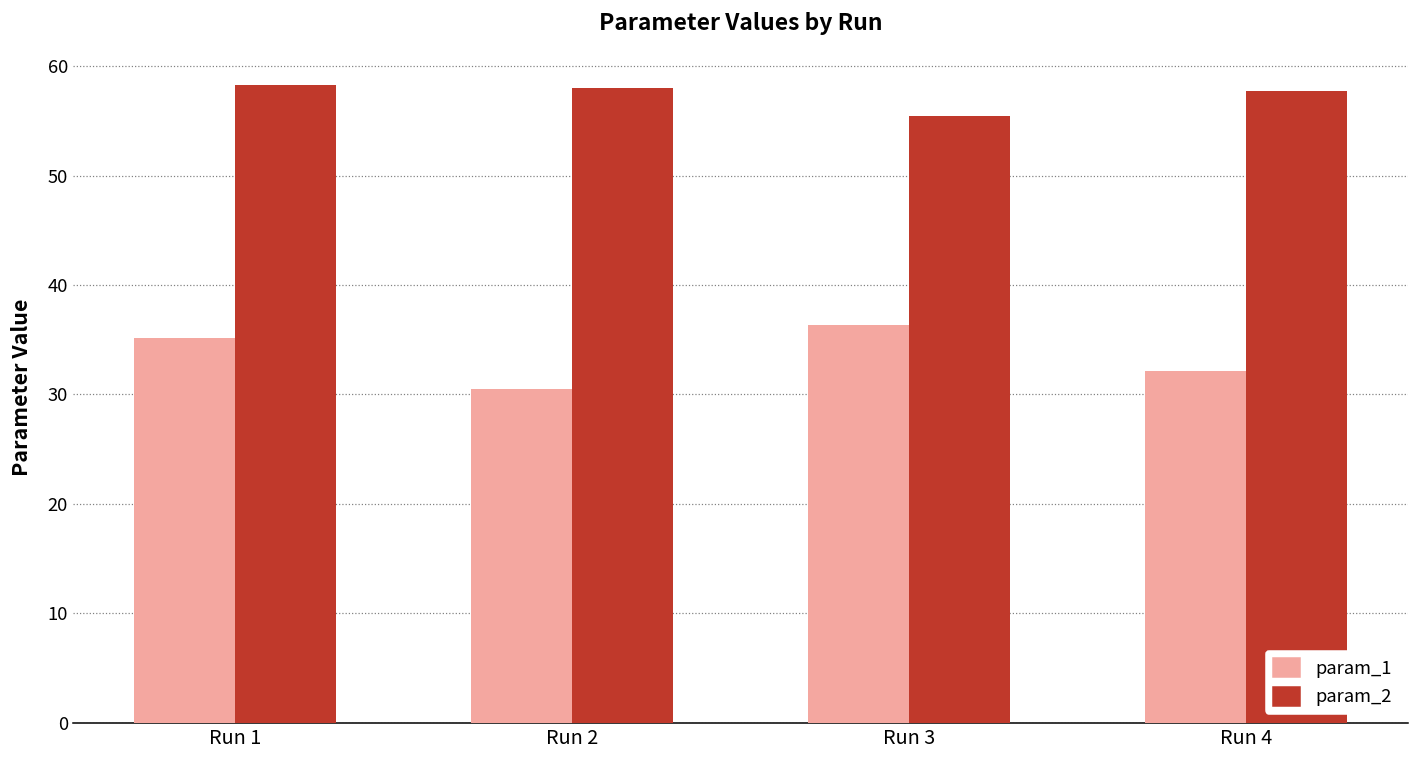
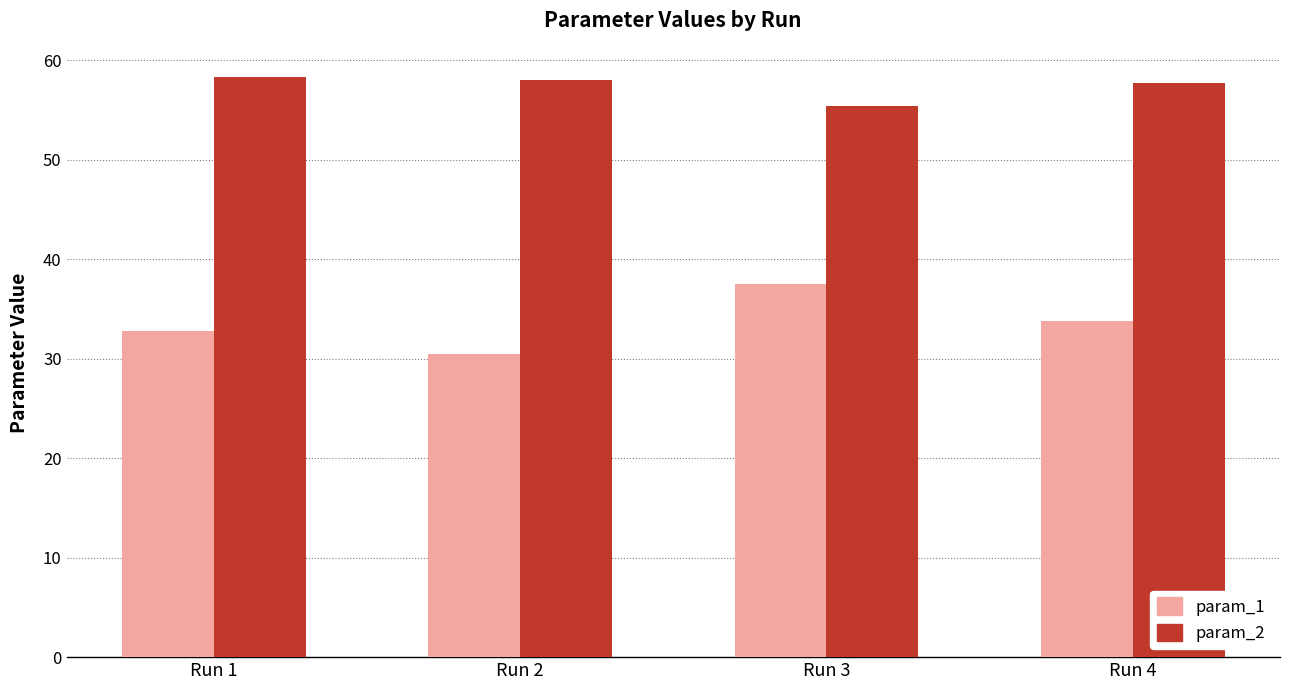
param_1, Run 1: 35 -> 33
param_1, Run 3: 36 -> 38
param_1, Run 4: 32 -> 34
